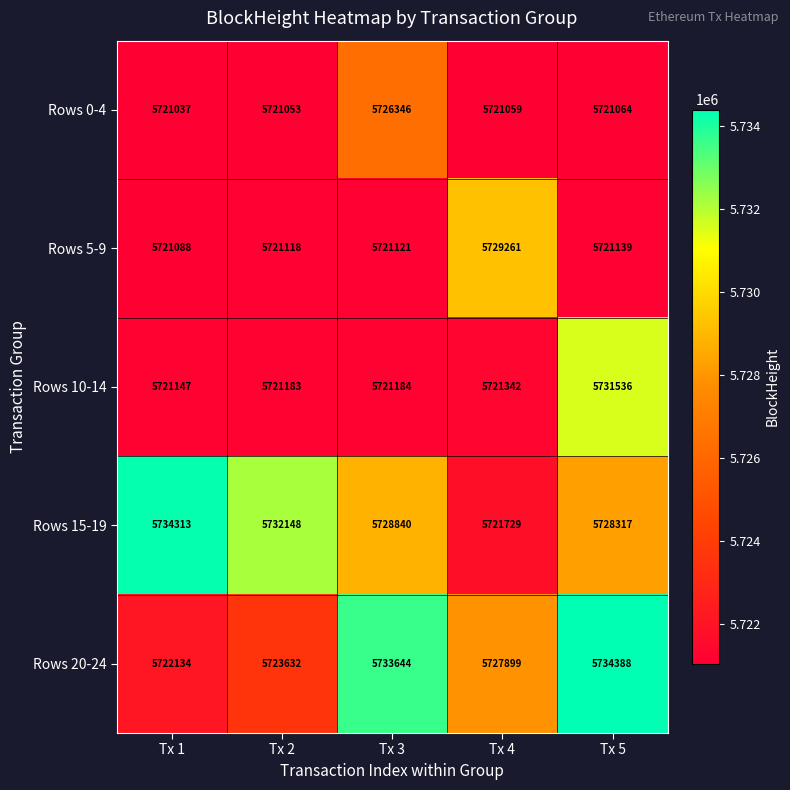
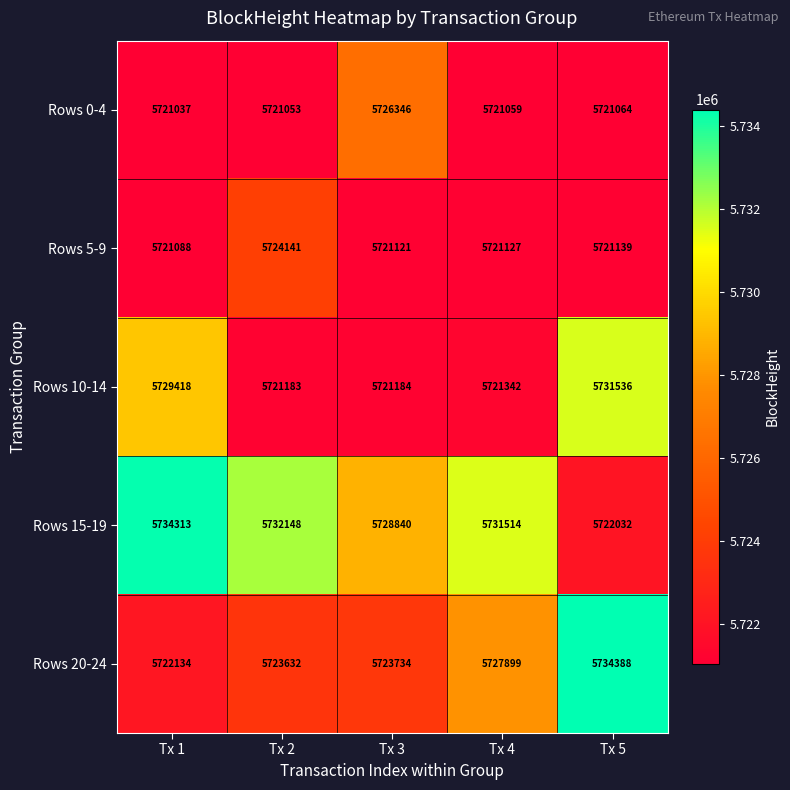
Rows 5-9, Tx 2: 5721118 -> 5724141
Rows 5-9, Tx 4: 5729261 -> 5721127
Rows 10-14, Tx 1: 5721147 -> 5729418
Rows 15-19, Tx 4: 5721729 -> 5731514
Rows 15-19, Tx 5: 5728317 -> 5722032
Rows 20-24, Tx 3: 5733644 -> 5723734
